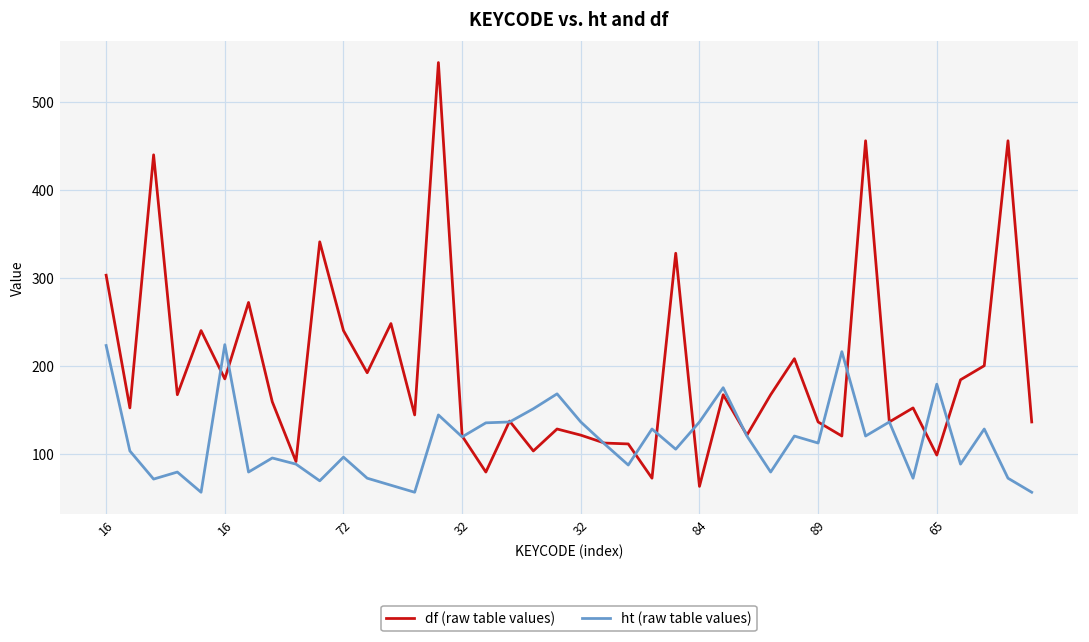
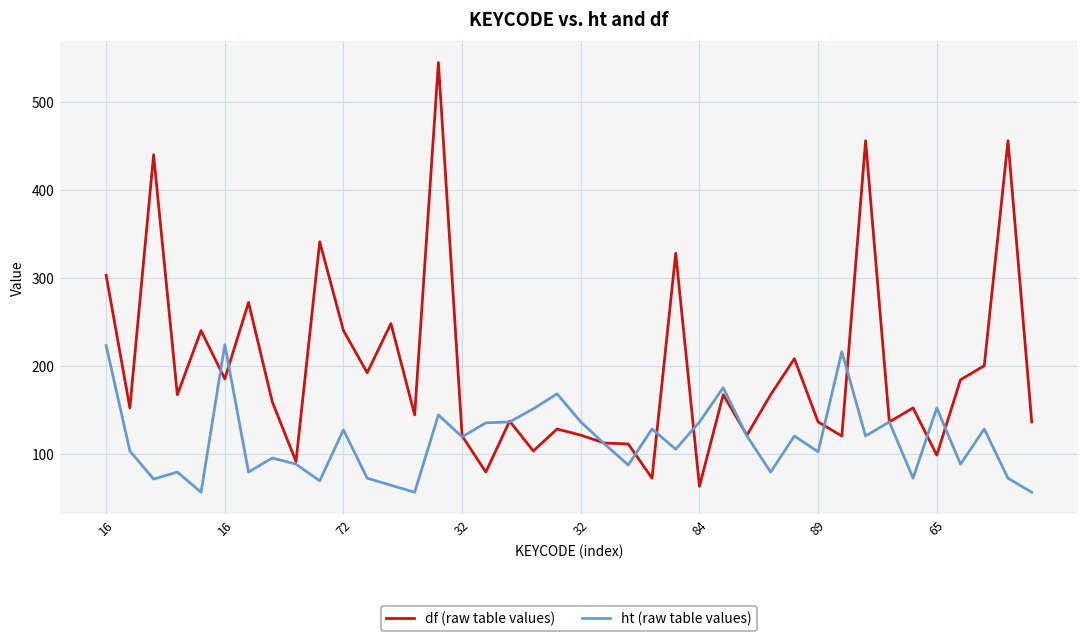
ht (raw table values), 72: 100 -> 130
ht (raw table values), 89: 110 -> 100
ht (raw table values), 65: 180 -> 150
